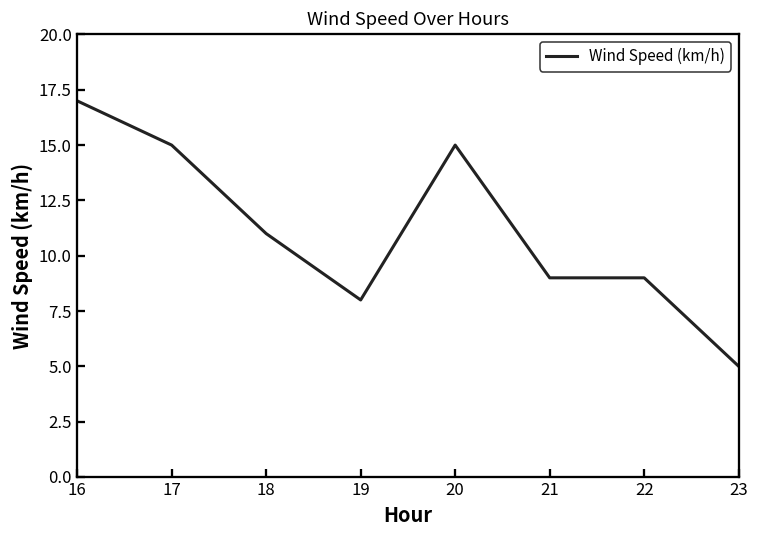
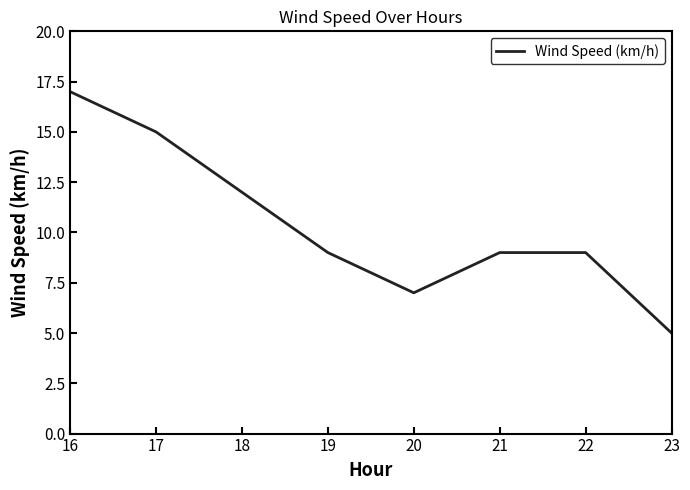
18: 11 -> 12
19: 8 -> 9
20: 15 -> 7
